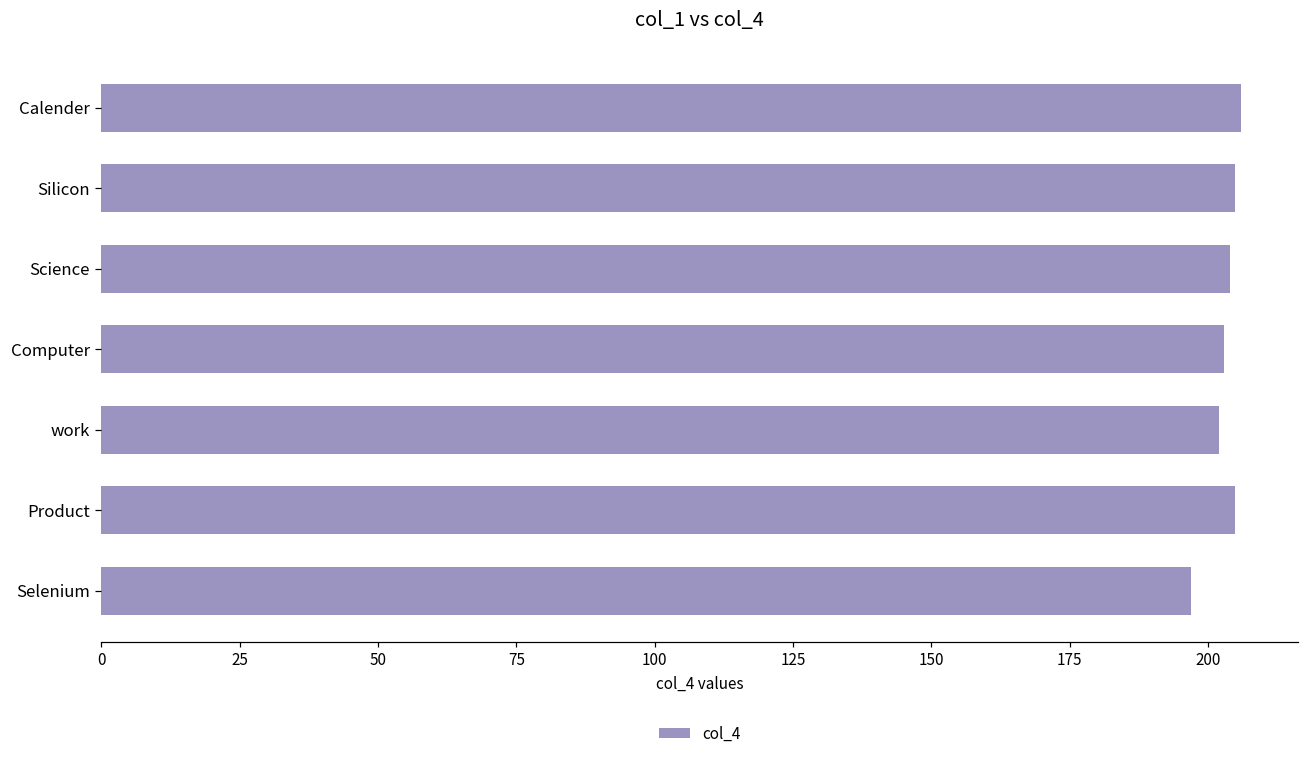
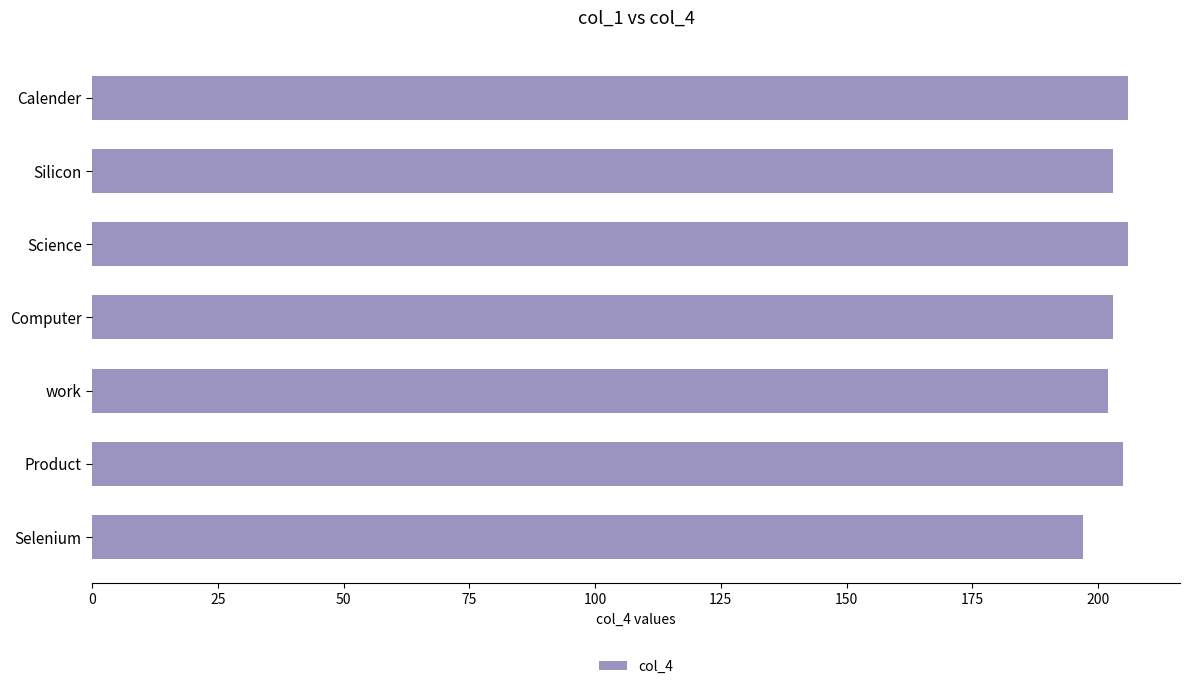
Silicon: 205 -> 203
Science: 204 -> 206
